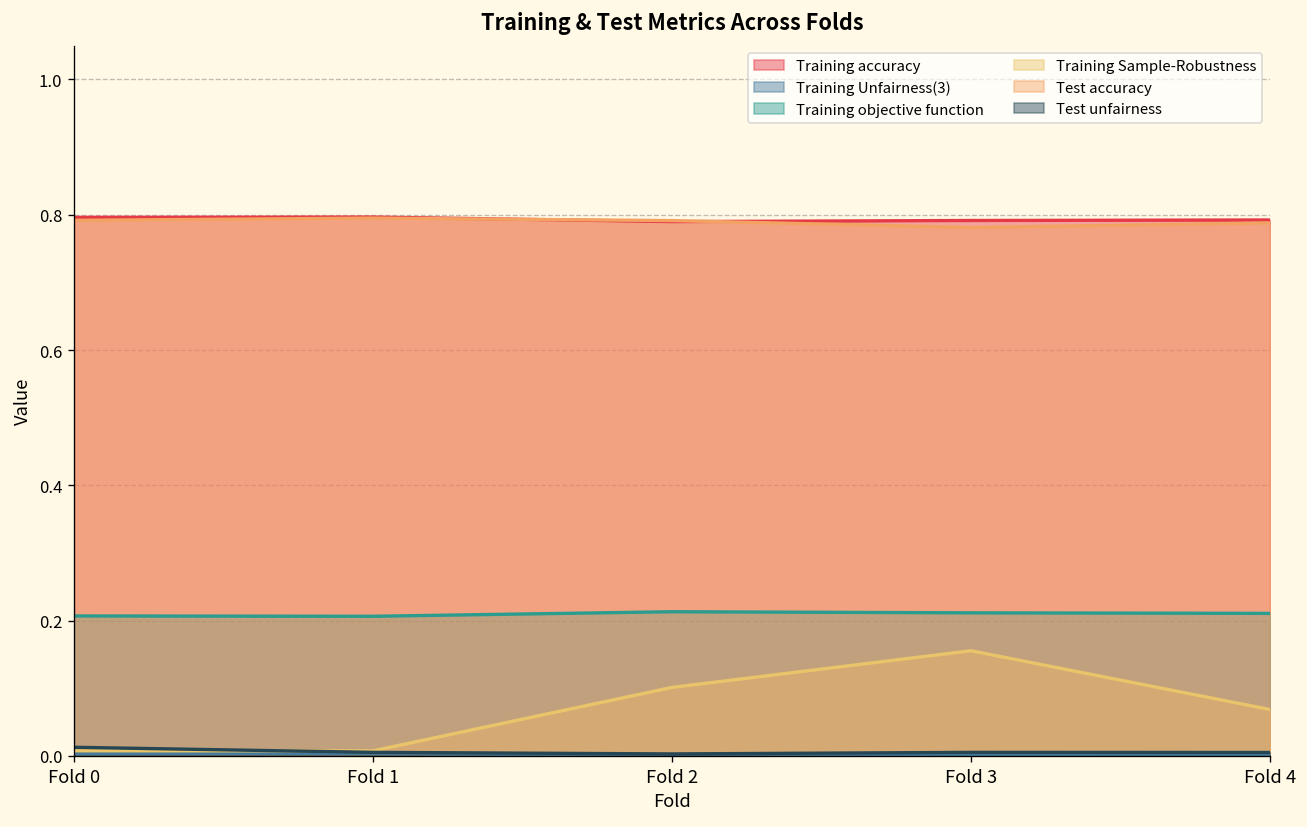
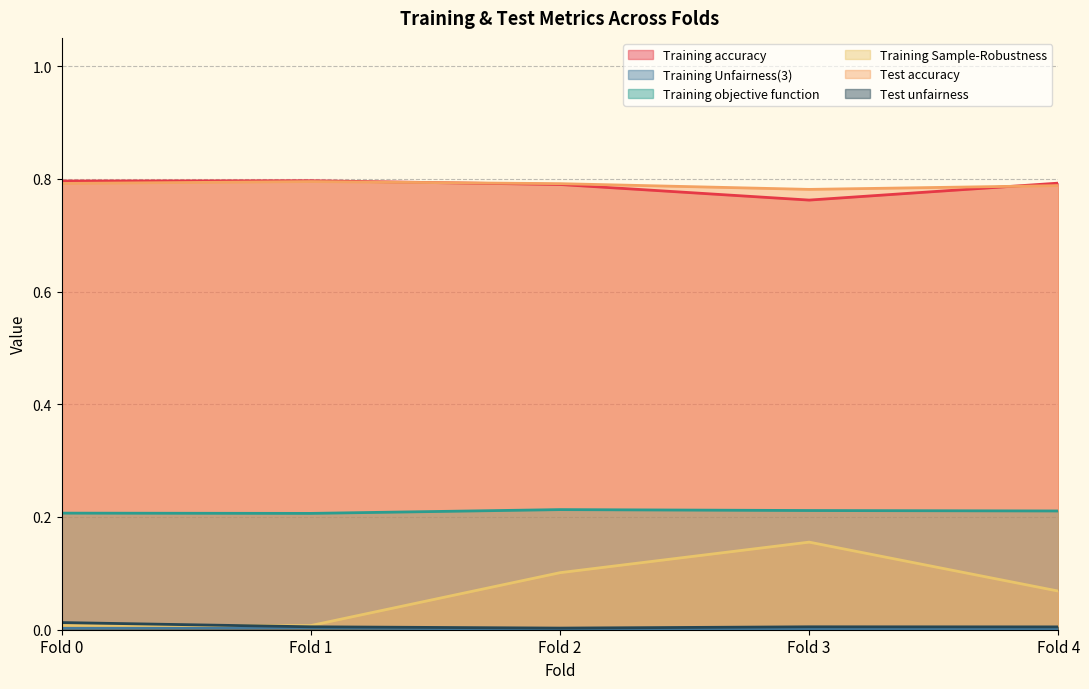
Training accuracy, Fold 3: 0.79 -> 0.76
